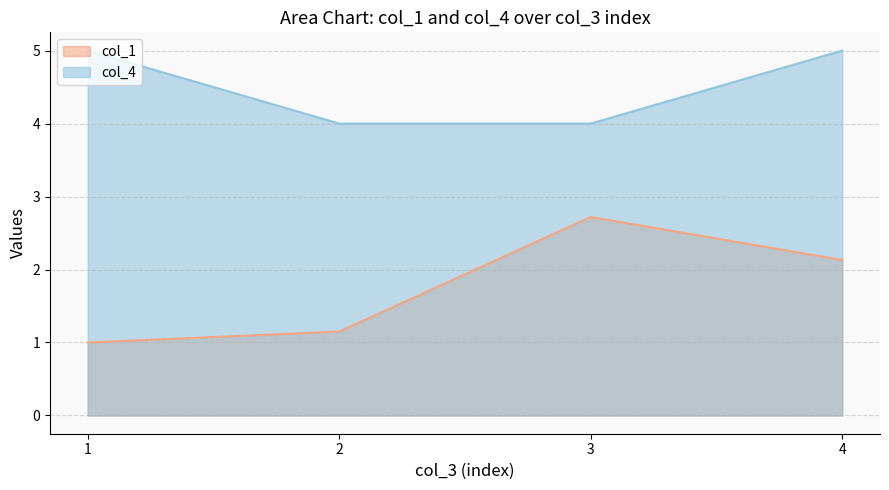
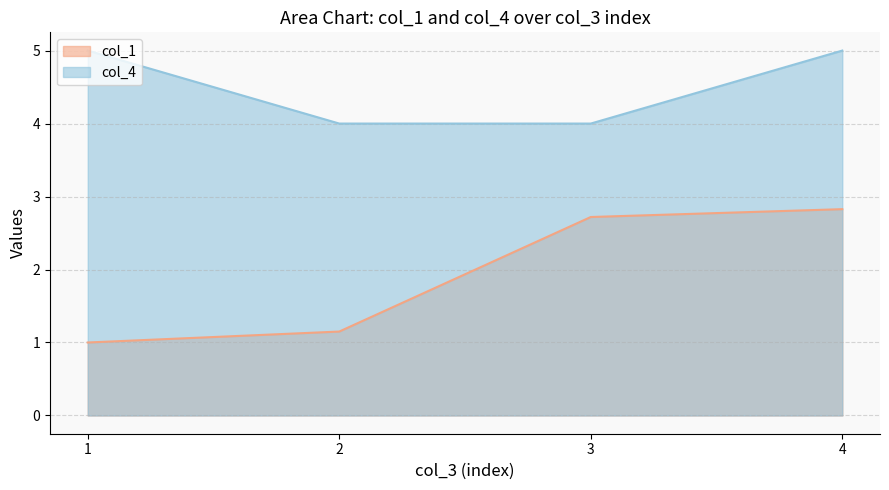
col_1, 4: 2.1 -> 2.8
